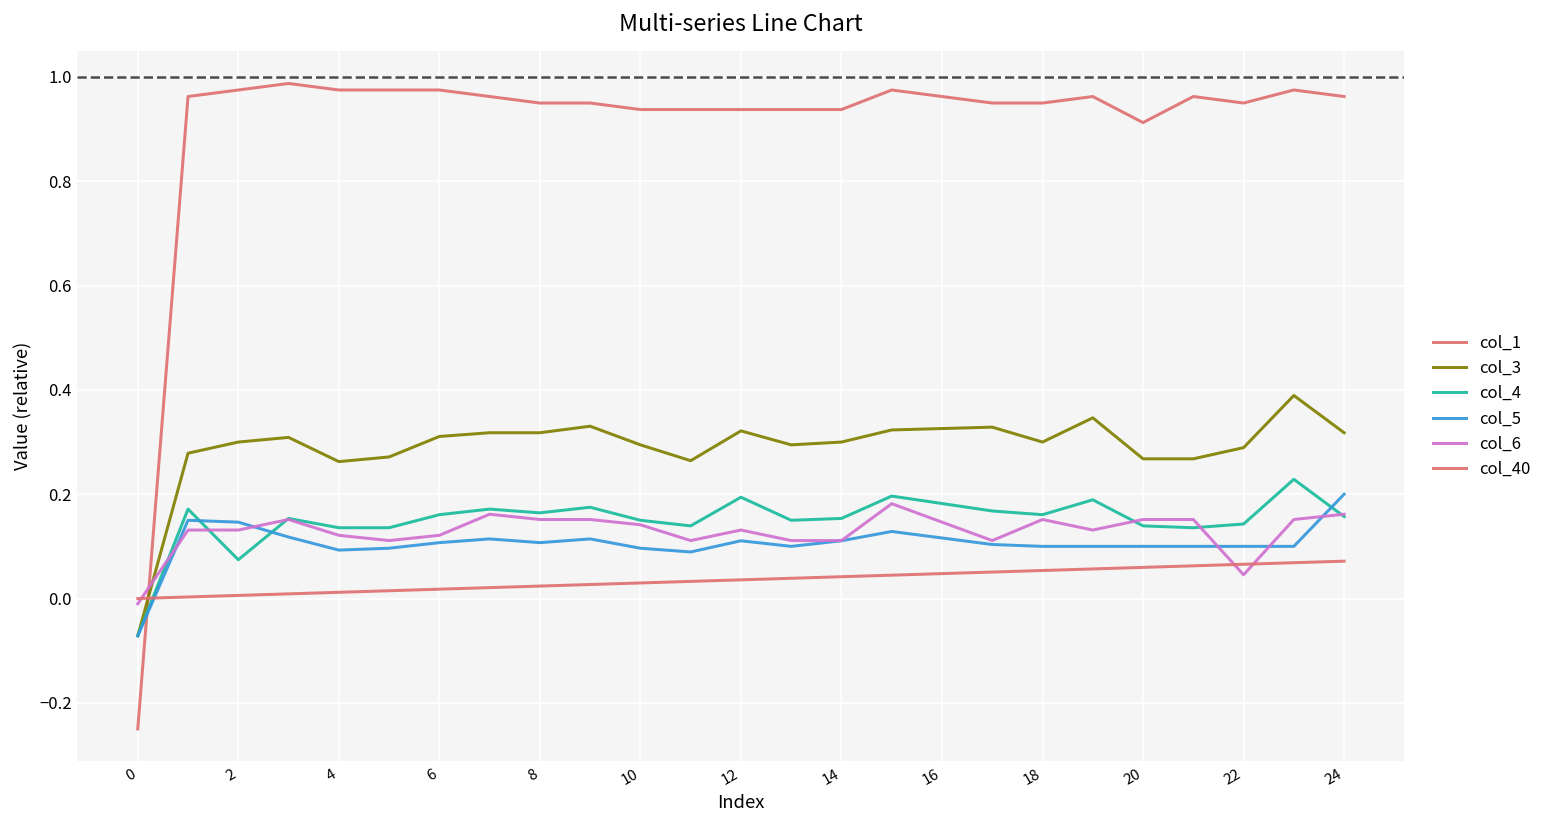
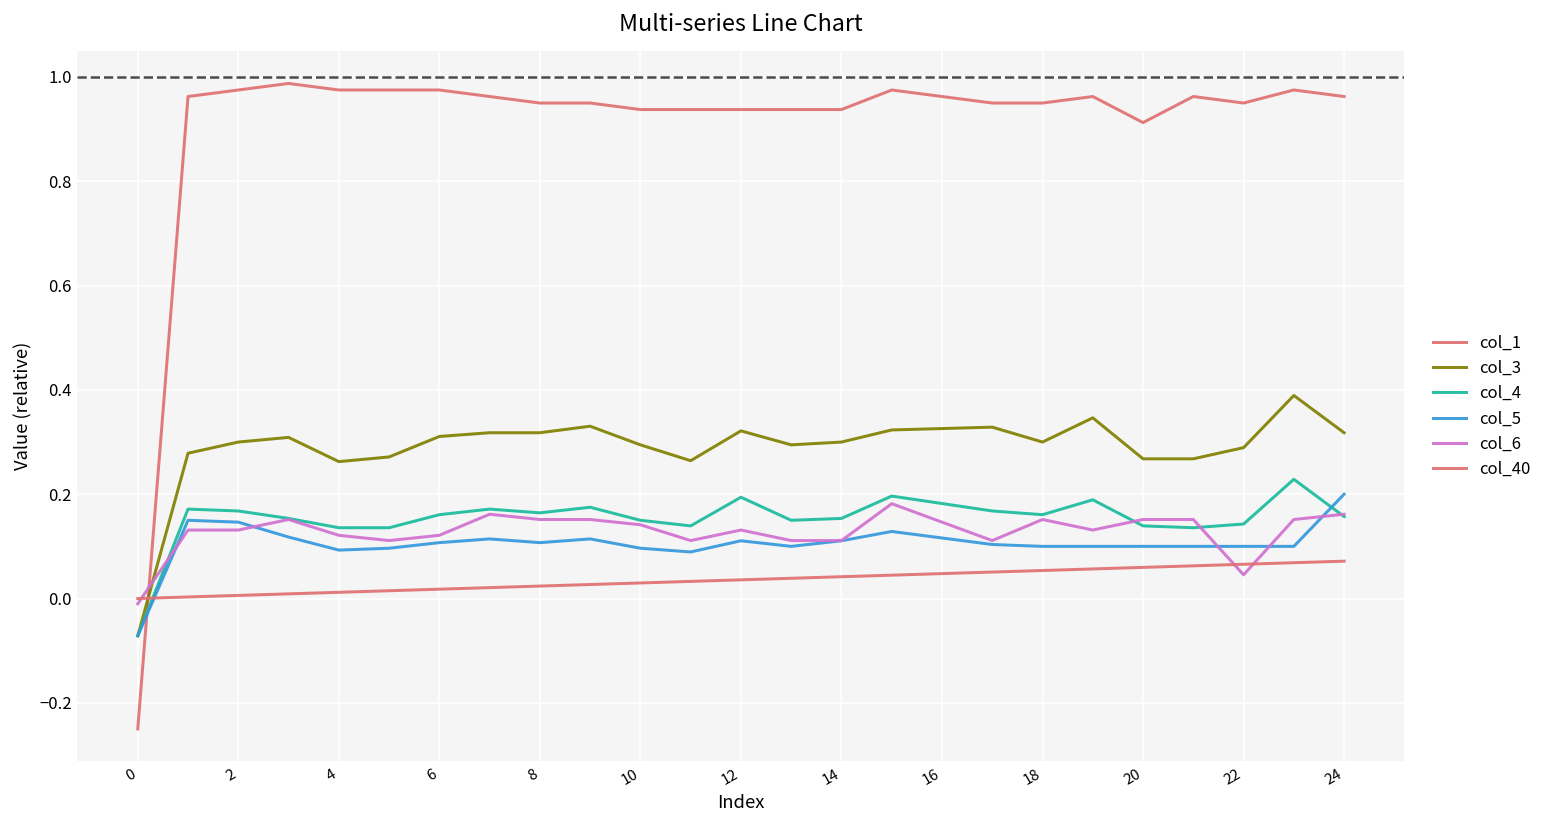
col_4, 2: 0.07 -> 0.17
